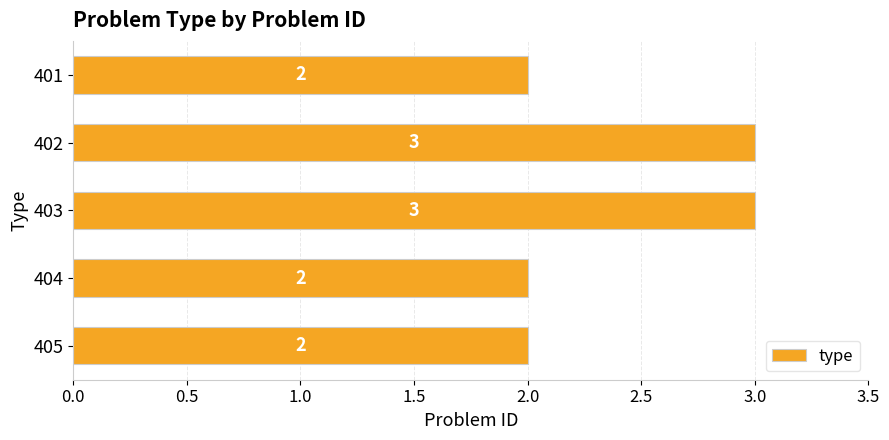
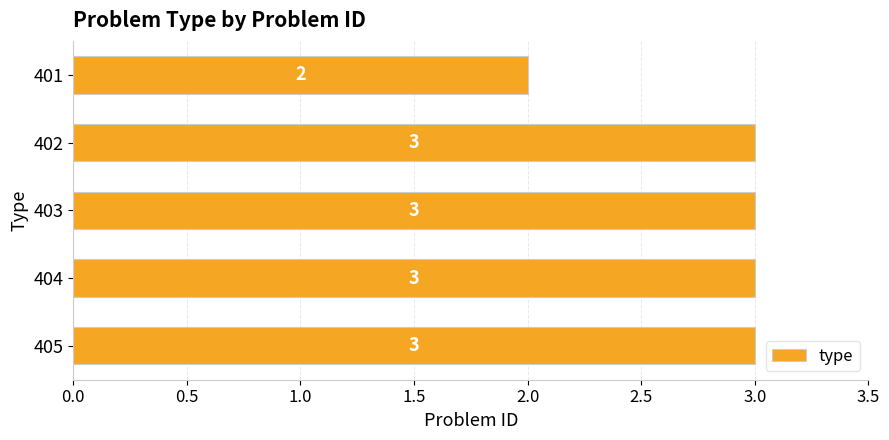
404: 2 -> 3
405: 2 -> 3
